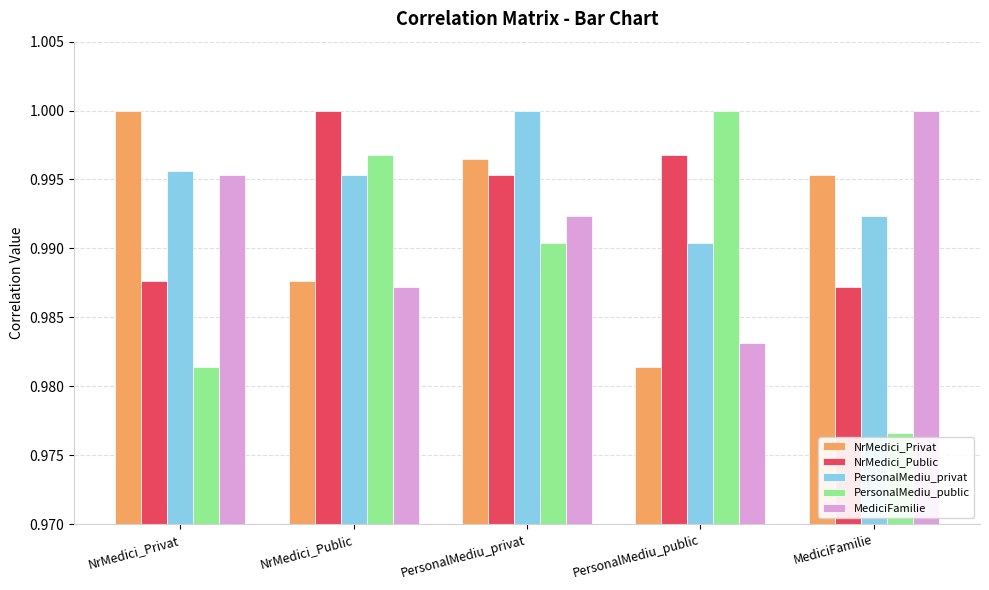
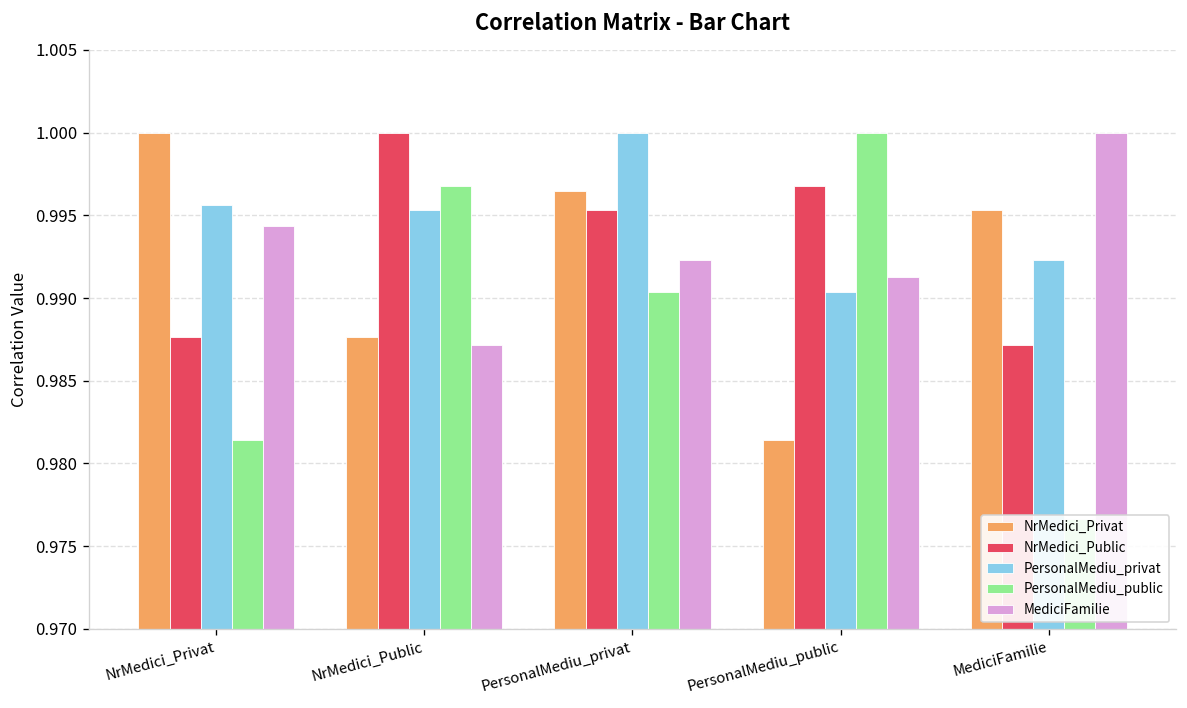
MediciFamilie, NrMedici_Privat: 0.9953 -> 0.9943
MediciFamilie, PersonalMediu_public: 0.9832 -> 0.9913
